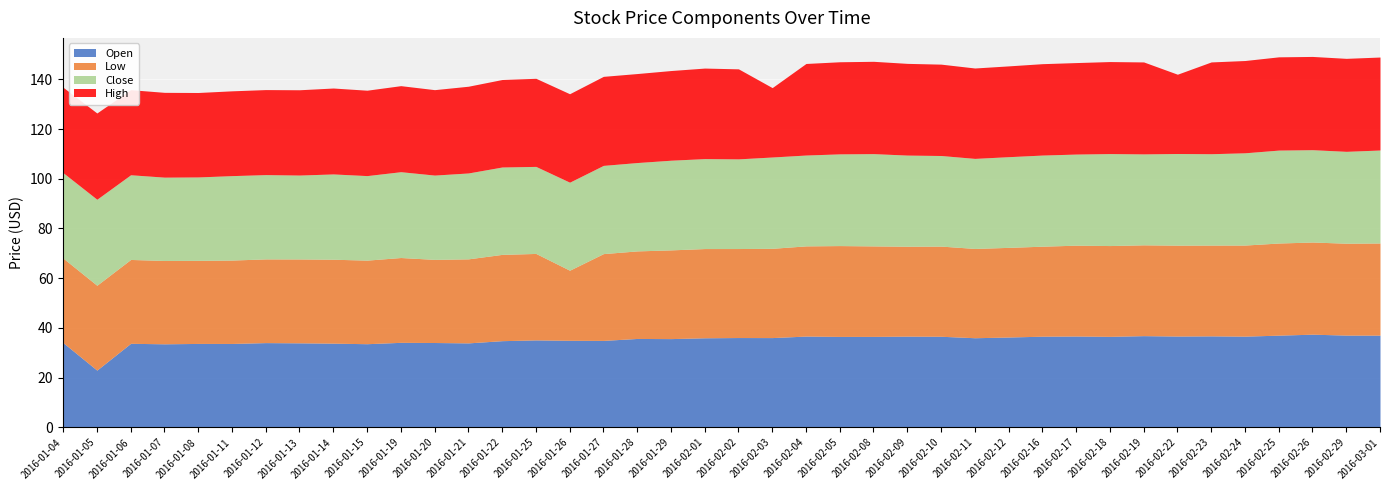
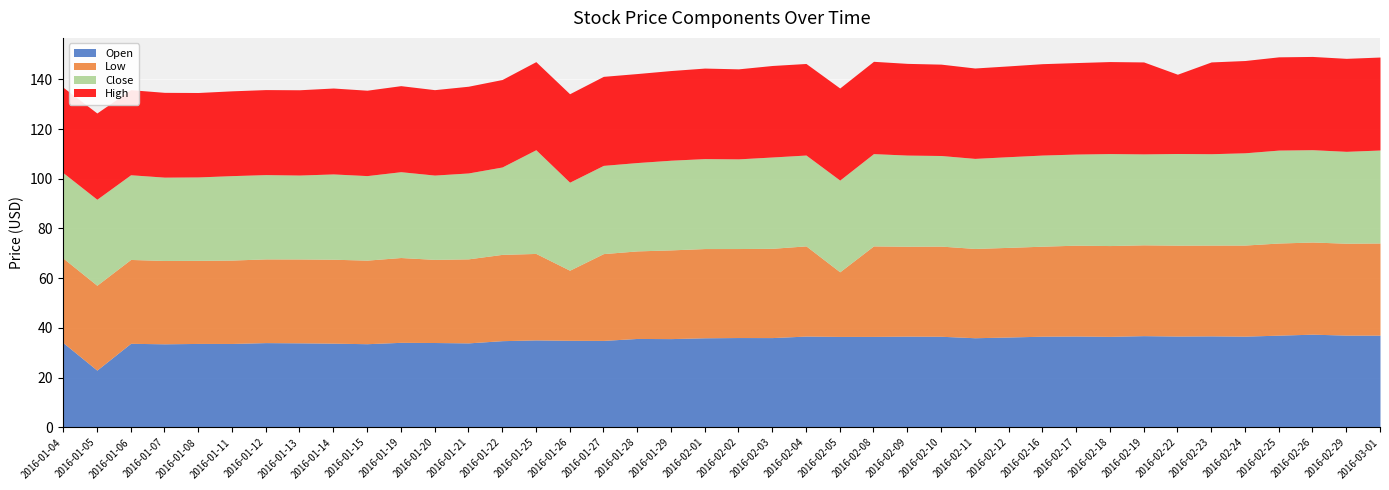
Close, 2016-01-25: 35 -> 42
High, 2016-02-03: 28 -> 37
Low, 2016-02-05: 37 -> 26
